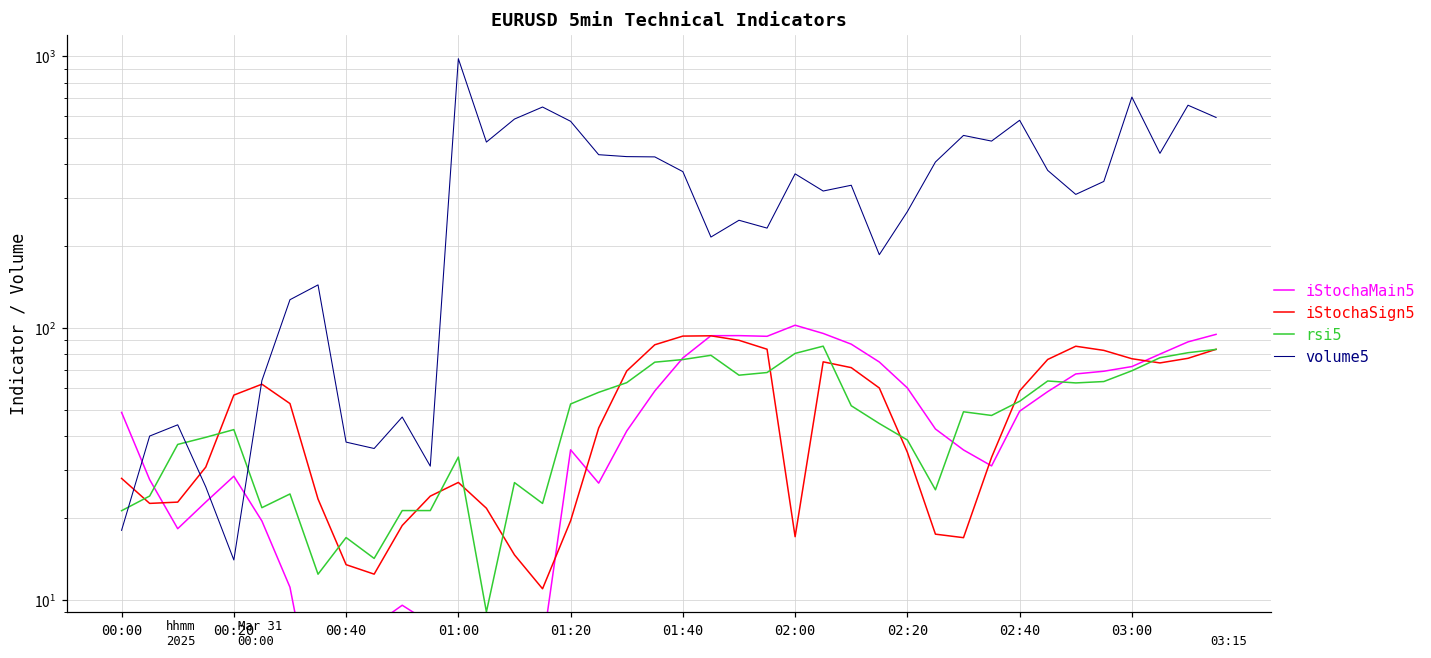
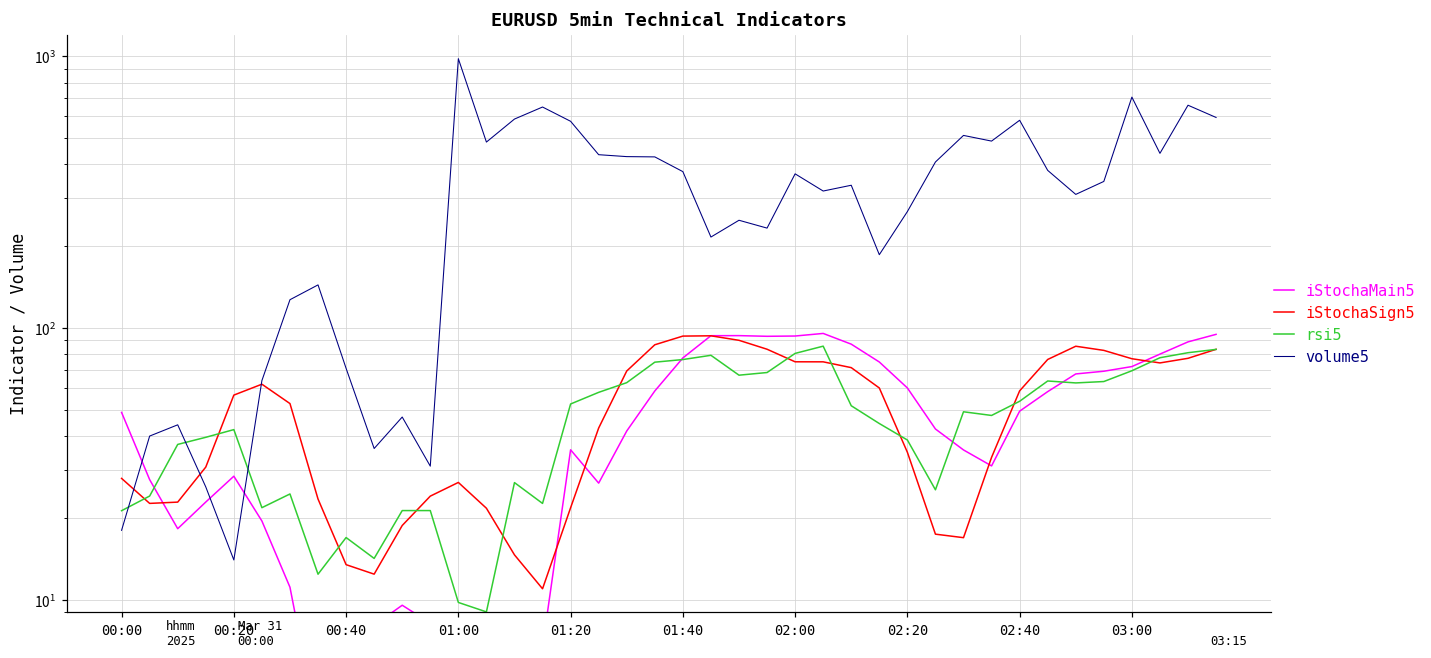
volume5, 00:40: 38 -> 71
rsi5, 01:00: 33 -> 9.8
iStochaSign5, 01:20: 20 -> 22
iStochaMain5, 02:00: 102 -> 93
iStochaSign5, 02:00: 17 -> 75
